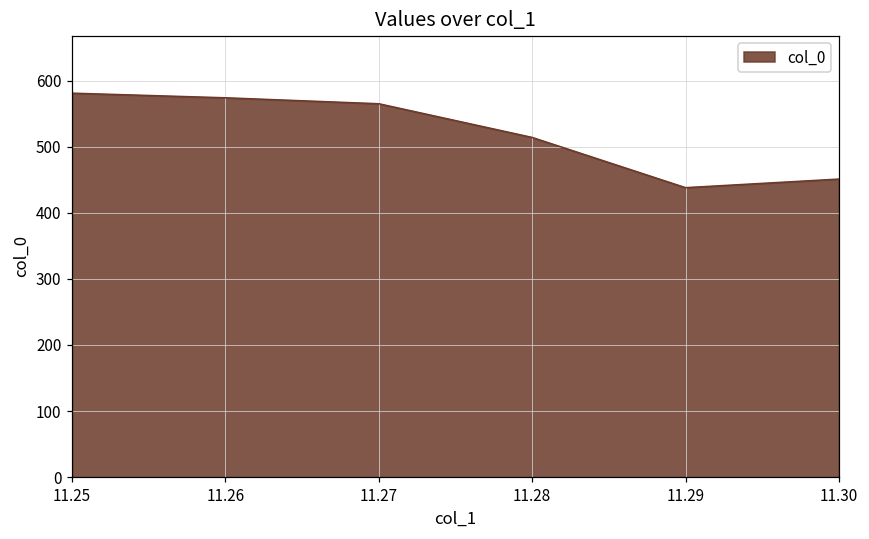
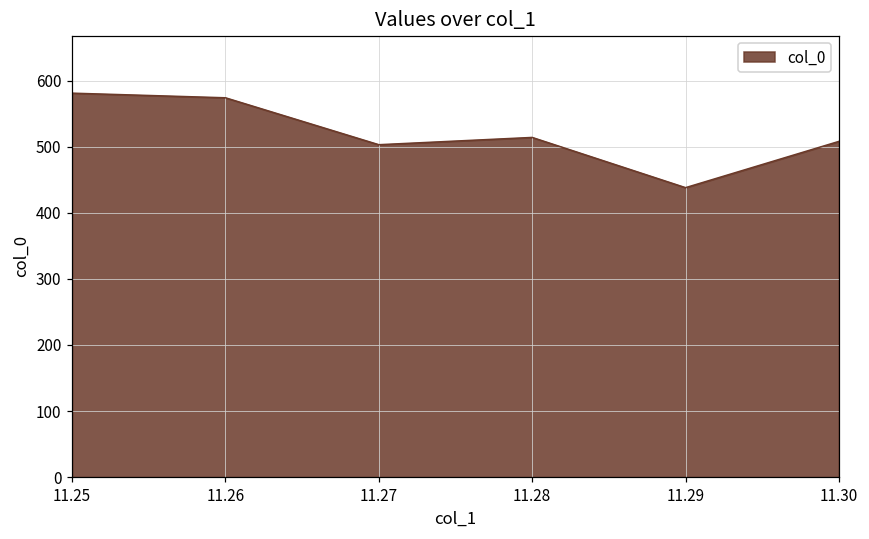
11.27: 570 -> 500
11.30: 450 -> 510
